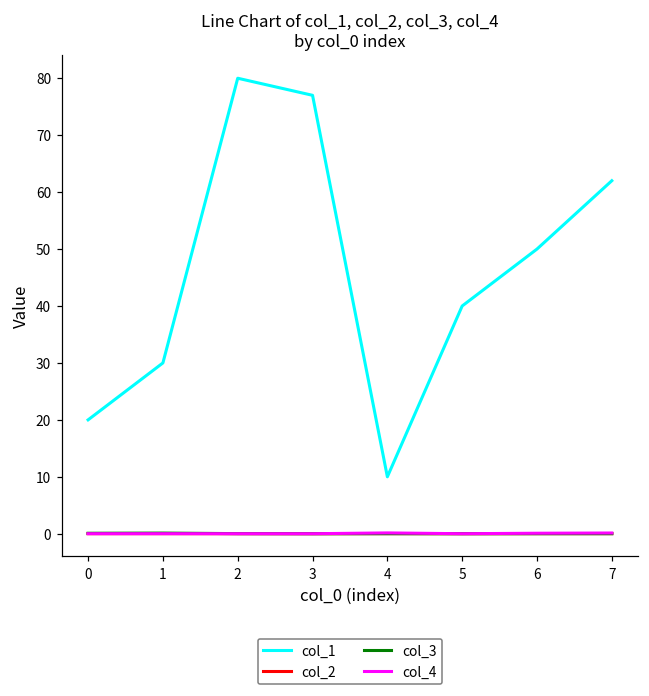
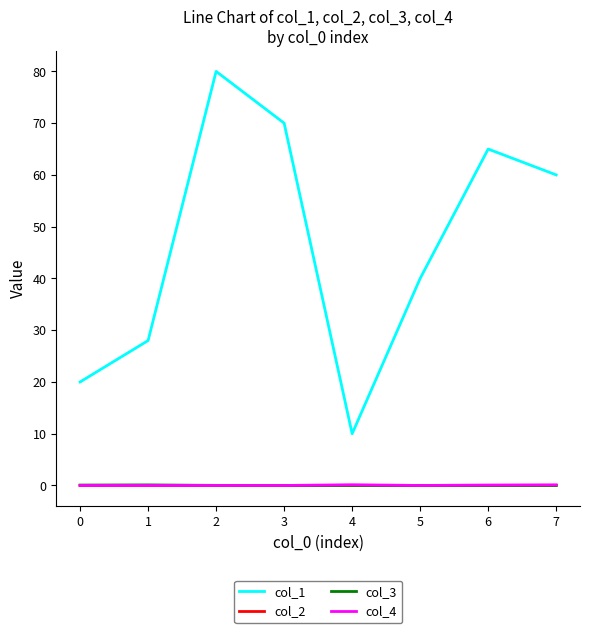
col_1, 1: 30 -> 28
col_1, 3: 77 -> 70
col_1, 6: 50 -> 65
col_1, 7: 62 -> 60
